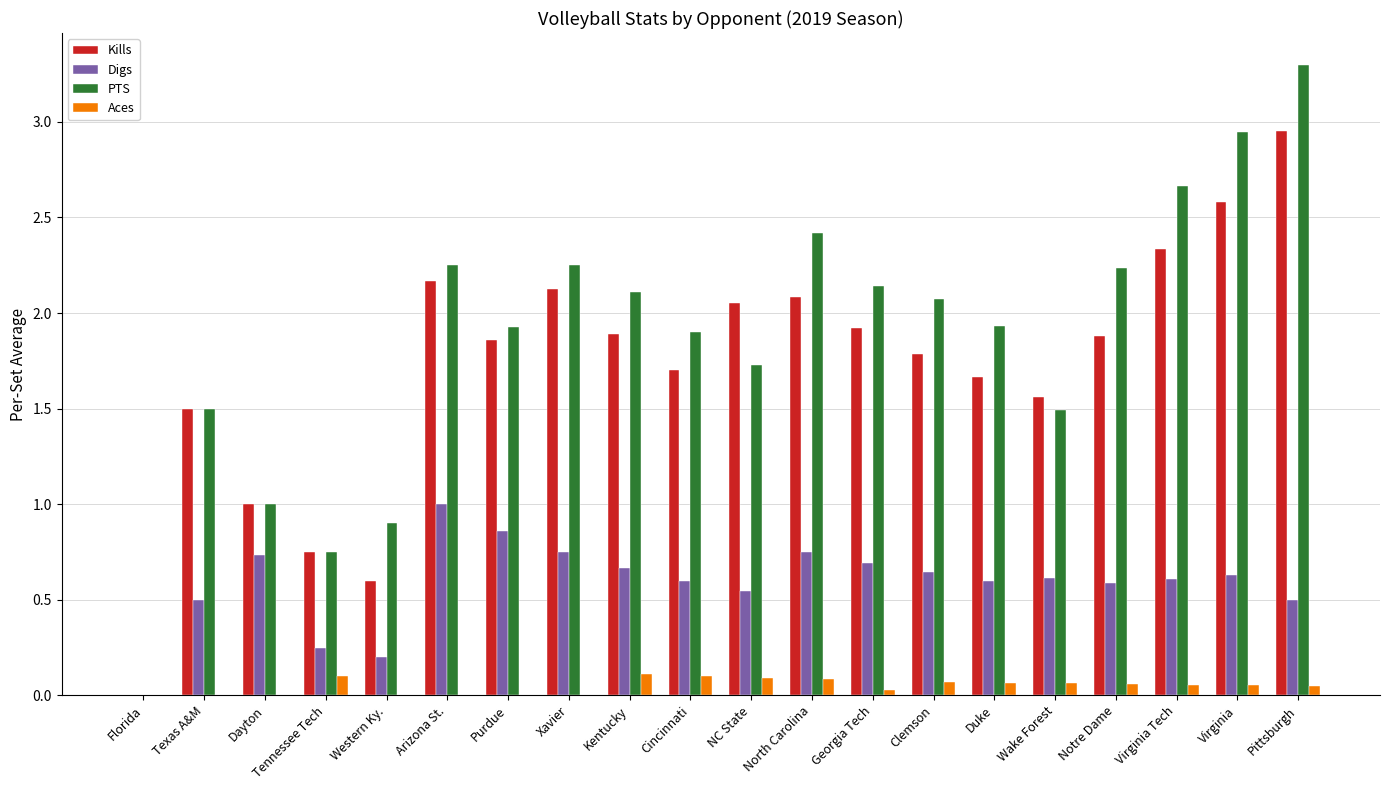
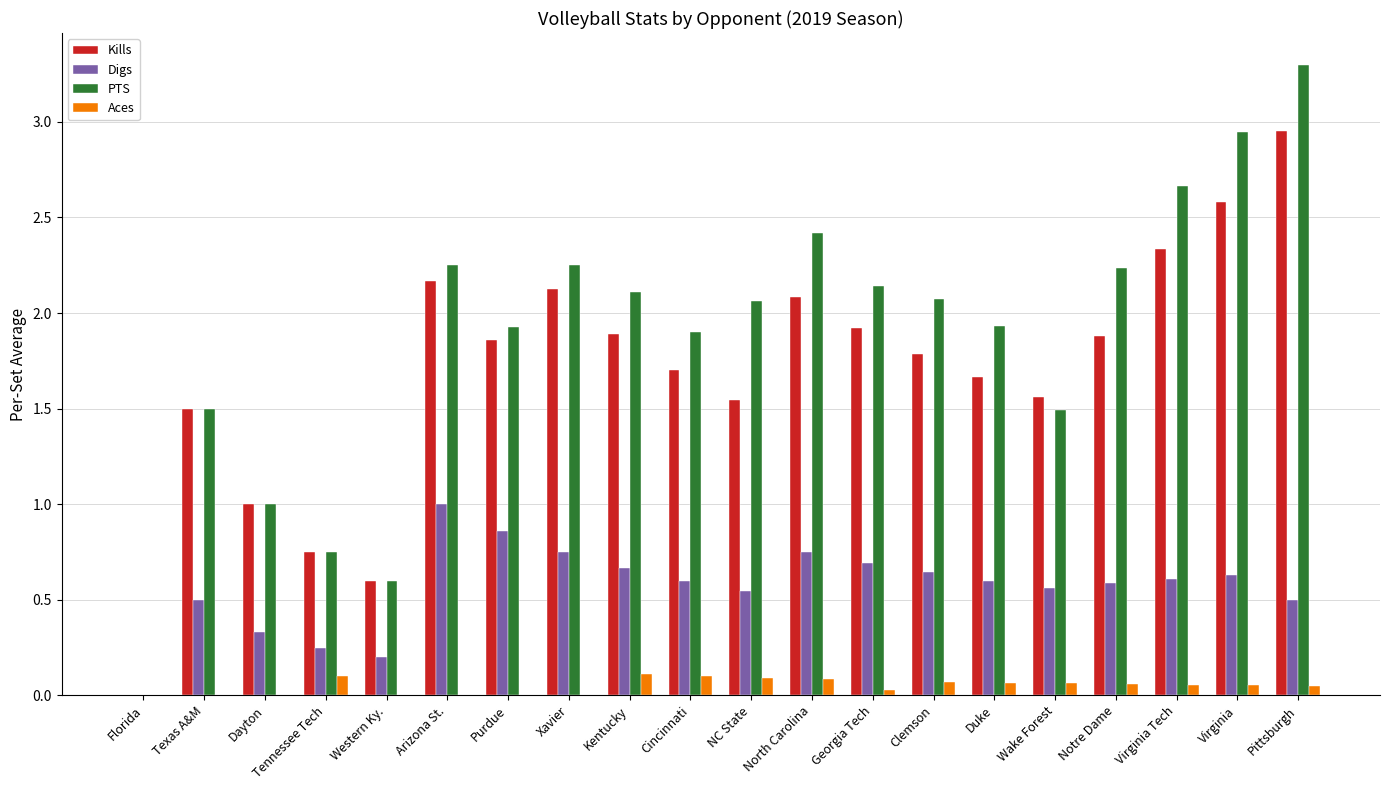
Digs, Dayton: 0.73 -> 0.33
PTS, Western Ky.: 0.9 -> 0.6
Kills, NC State: 2.05 -> 1.55
PTS, NC State: 1.73 -> 2.06
Digs, Wake Forest: 0.61 -> 0.56
